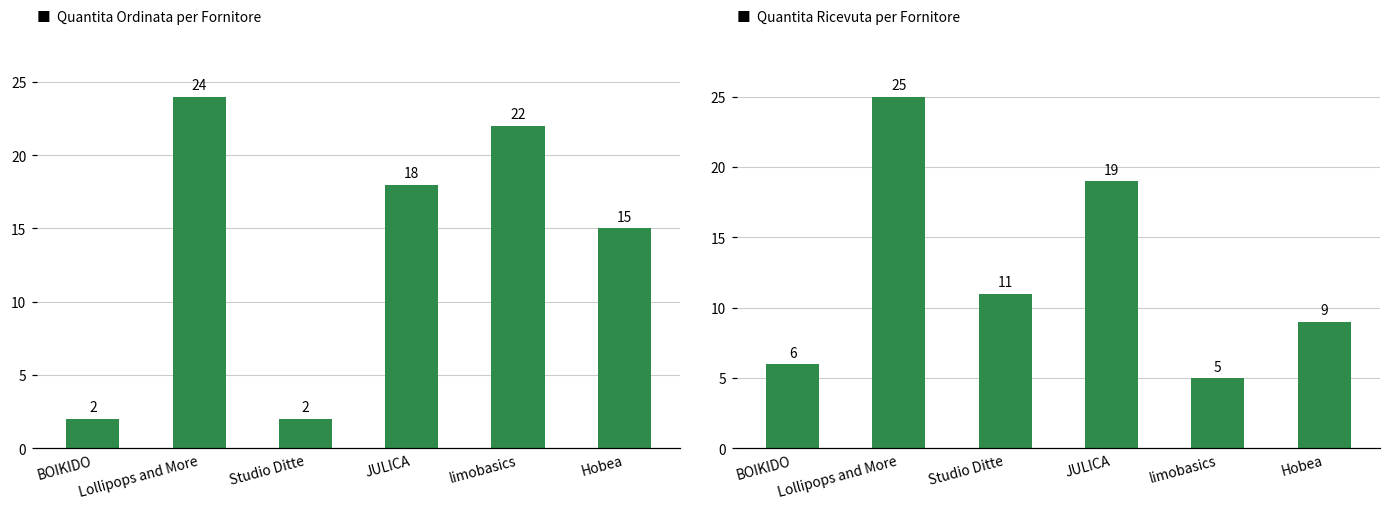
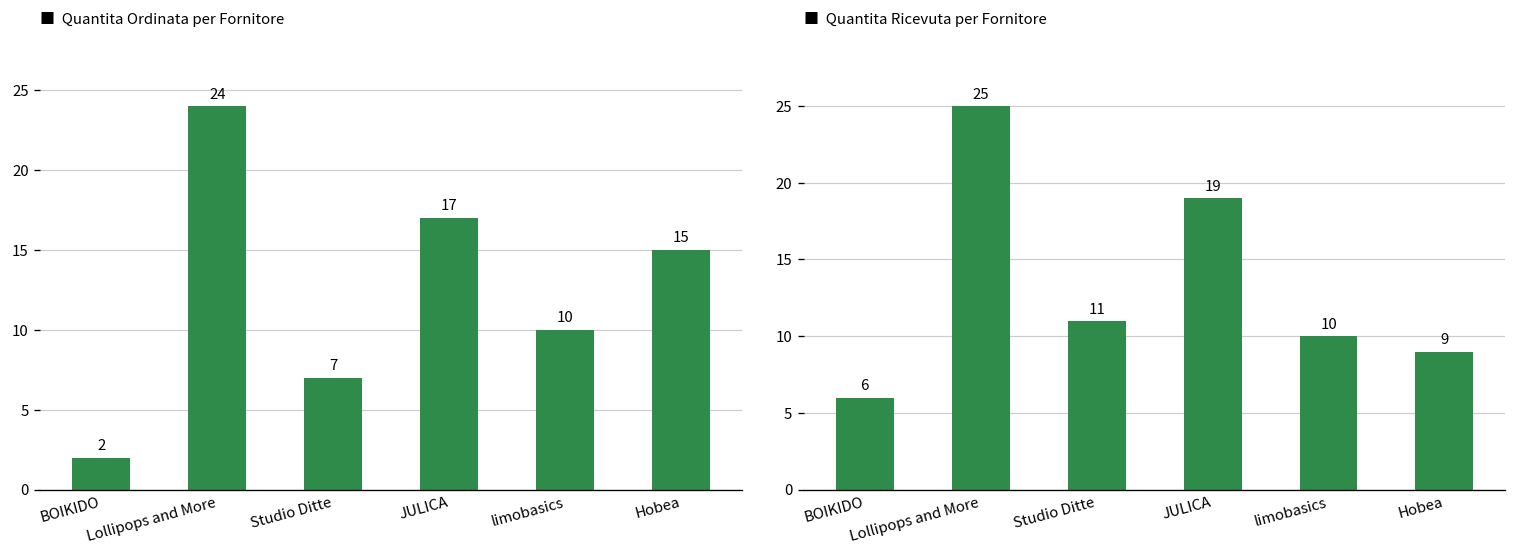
■ Quantita Ordinata per Fornitore, Studio Ditte: 2 -> 7
■ Quantita Ordinata per Fornitore, JULICA: 18 -> 17
■ Quantita Ordinata per Fornitore, limobasics: 22 -> 10
■ Quantita Ricevuta per Fornitore, limobasics: 5 -> 10
